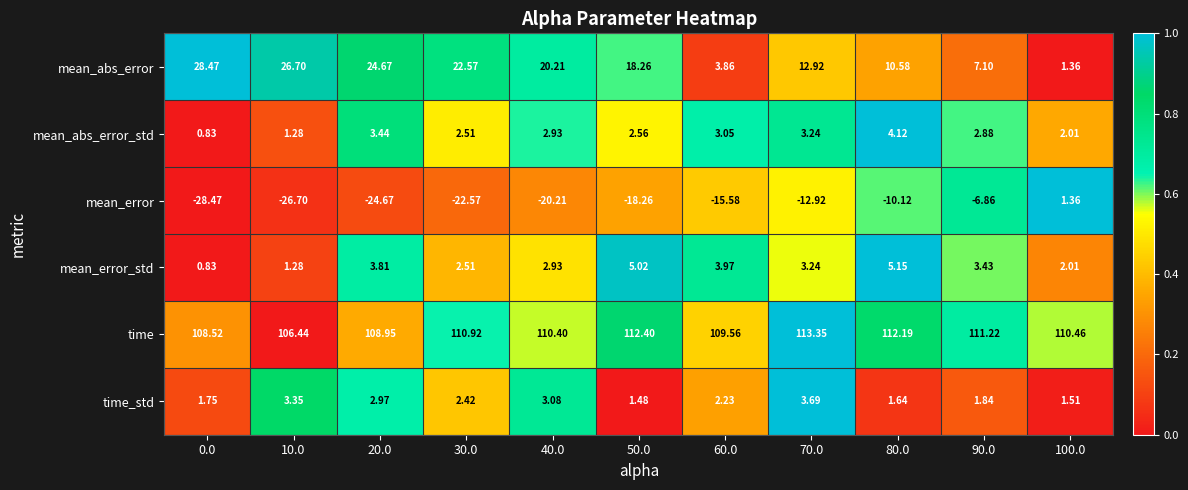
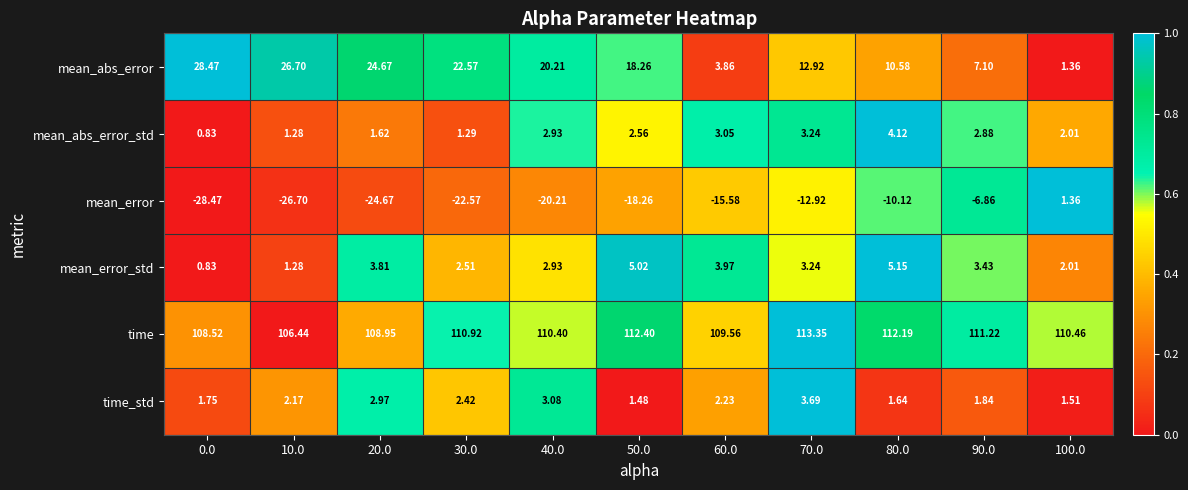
mean_abs_error_std, 20.0: 3.44 -> 1.62
mean_abs_error_std, 30.0: 2.51 -> 1.29
time_std, 10.0: 3.35 -> 2.17
